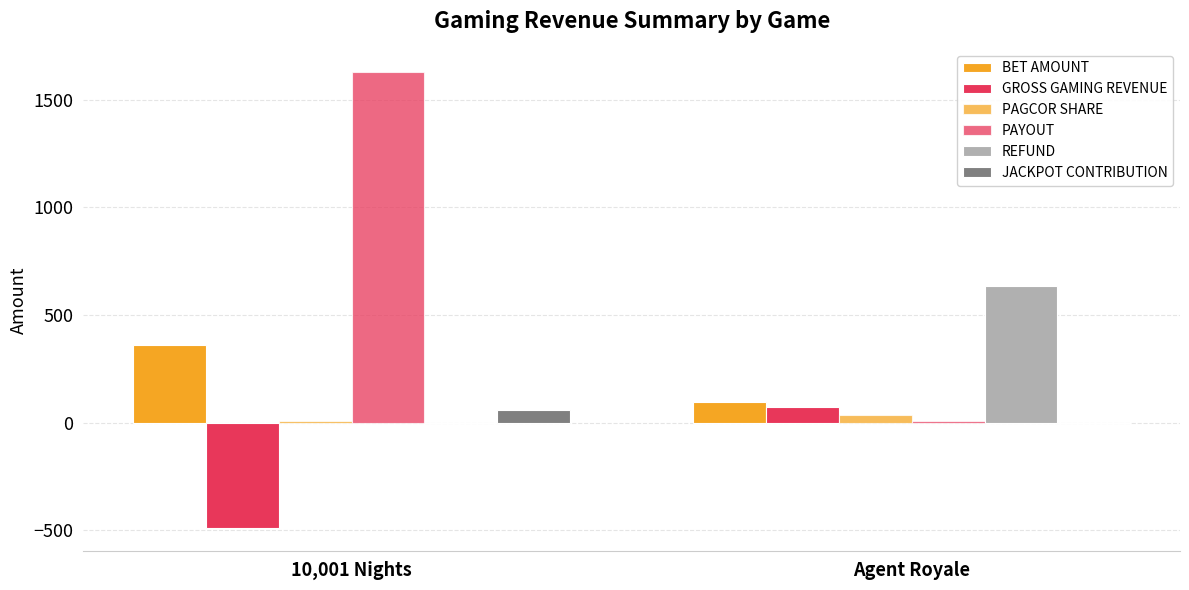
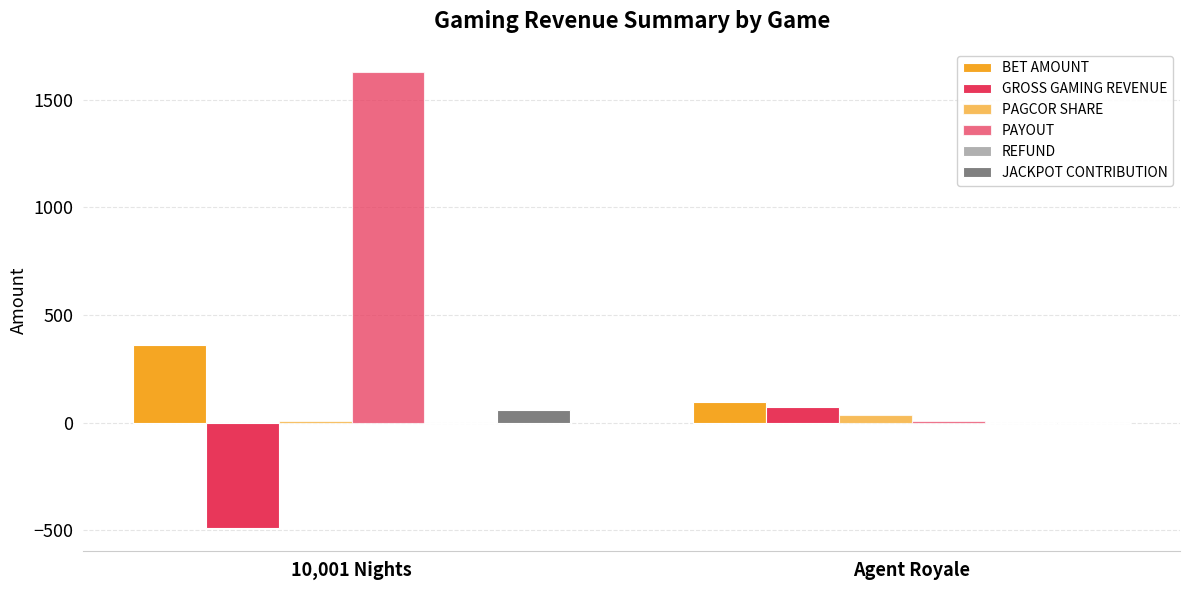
REFUND, Agent Royale: 640 -> 0
